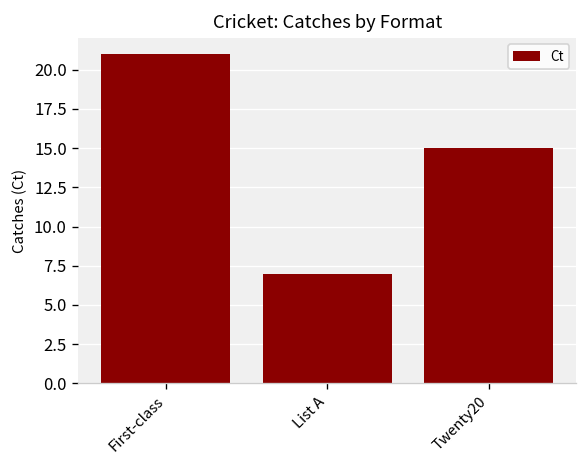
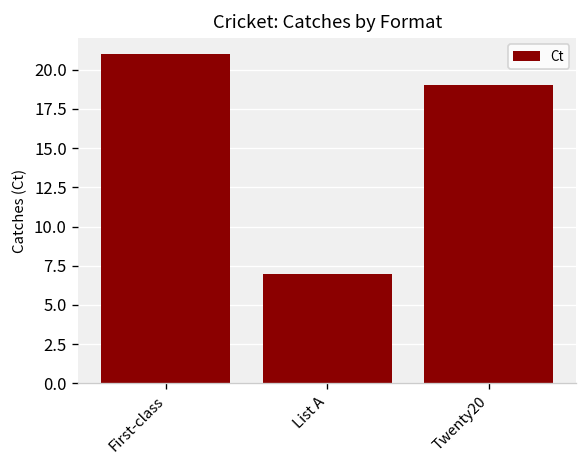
Twenty20: 15 -> 19
